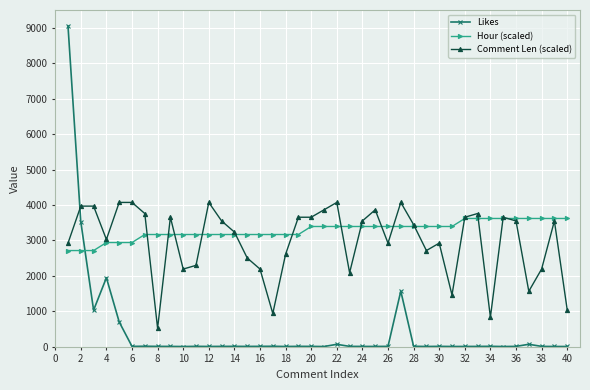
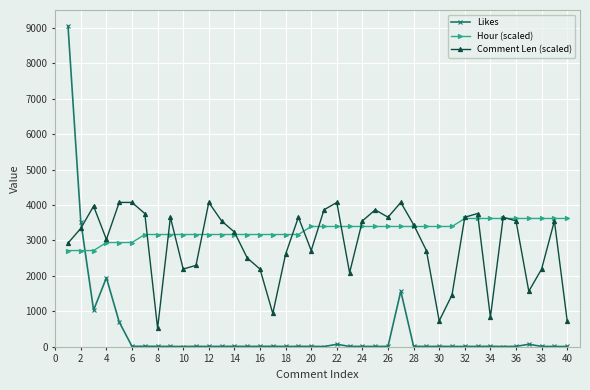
Comment Len (scaled), 2: 4000 -> 3300
Comment Len (scaled), 20: 3700 -> 2700
Comment Len (scaled), 26: 2900 -> 3700
Comment Len (scaled), 30: 2900 -> 700
Comment Len (scaled), 40: 1000 -> 700
